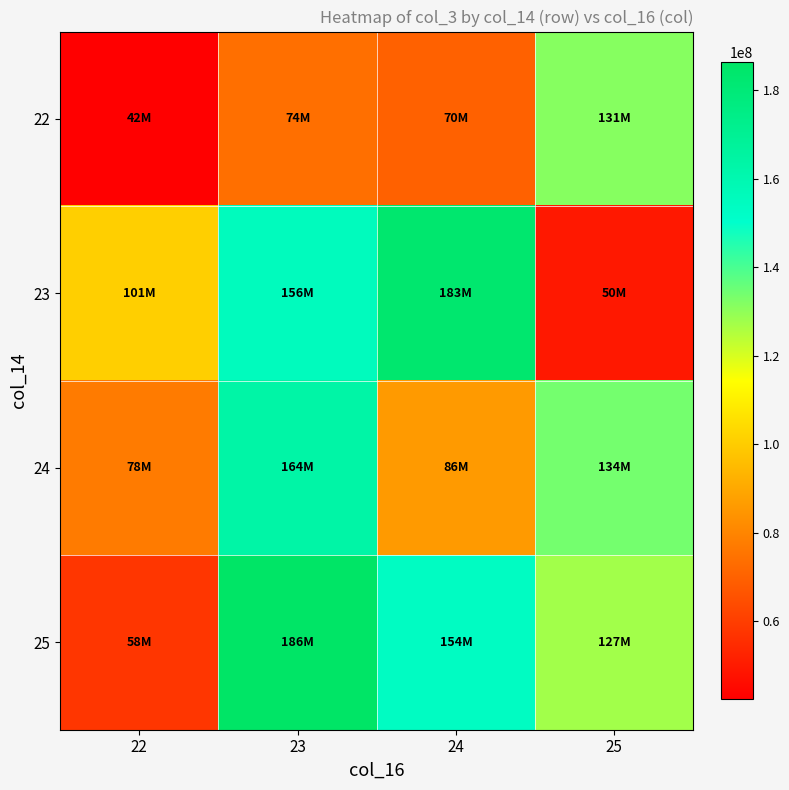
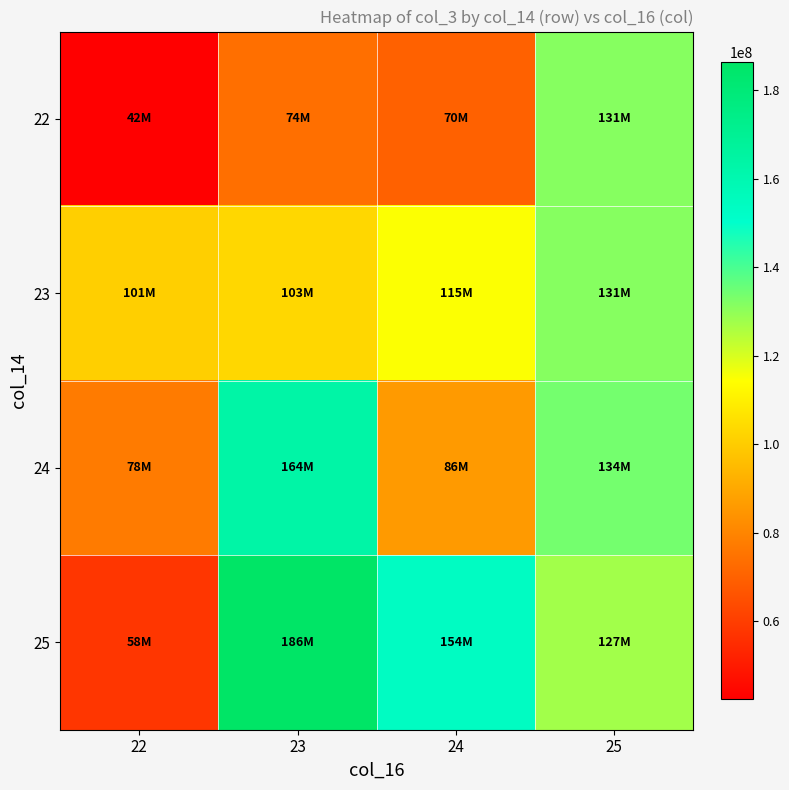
23, 23: 156M -> 103M
23, 24: 183M -> 115M
23, 25: 50M -> 131M
